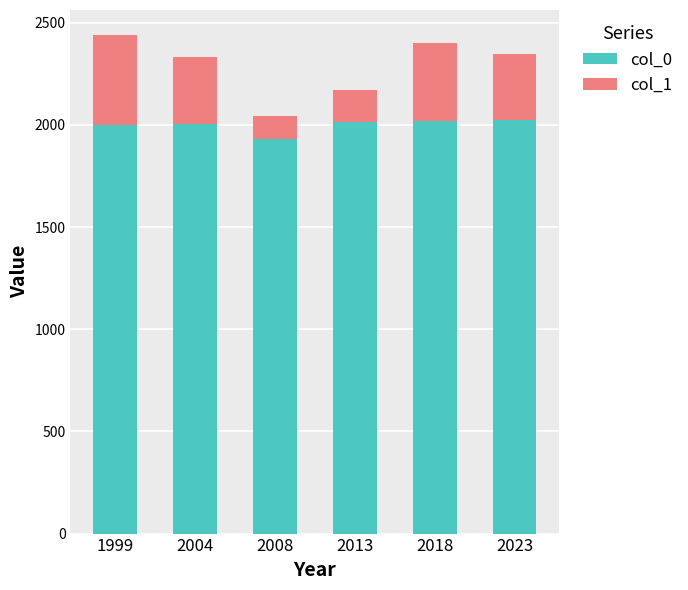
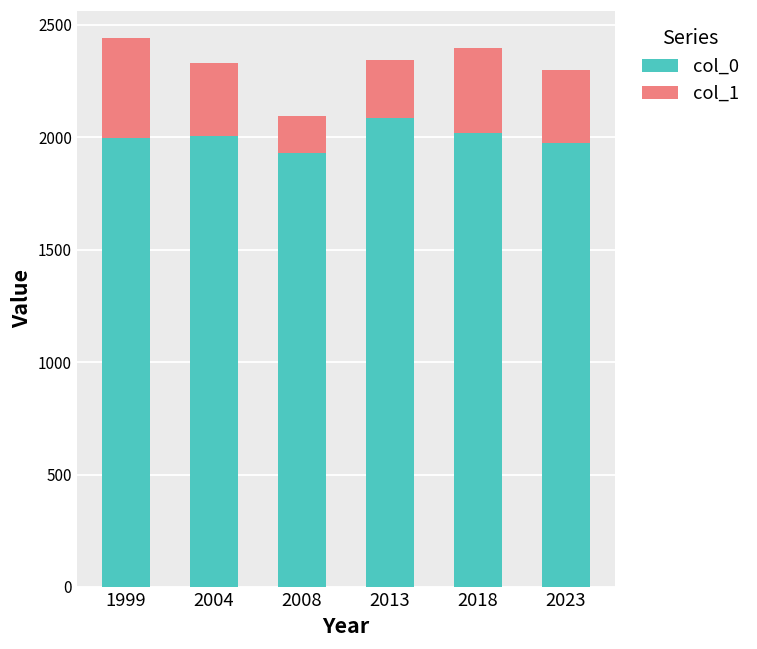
col_1, 2008: 110 -> 160
col_0, 2013: 2010 -> 2090
col_1, 2013: 160 -> 260
col_0, 2023: 2020 -> 1980
